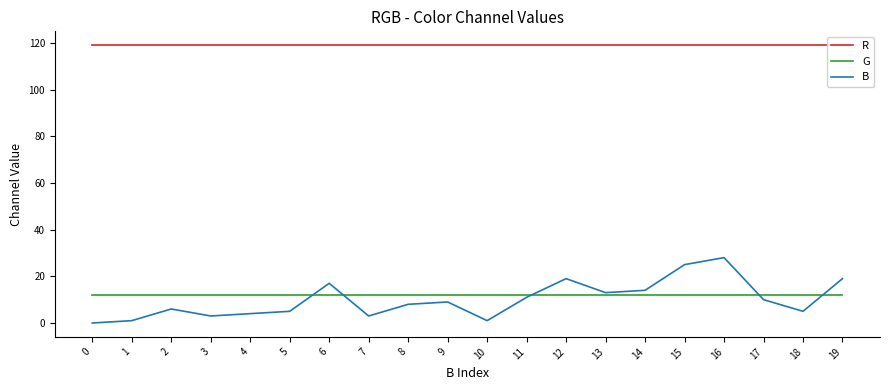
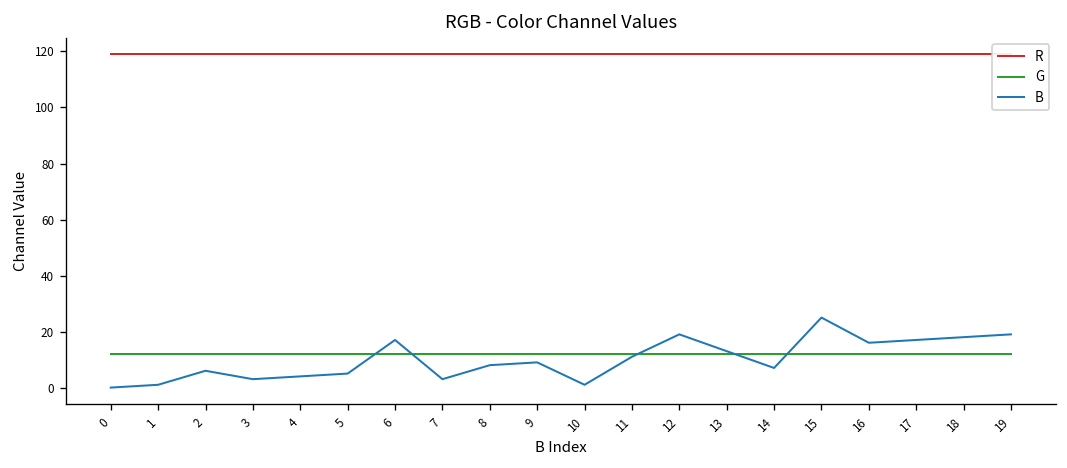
B, 14: 14 -> 7
B, 16: 28 -> 16
B, 17: 10 -> 17
B, 18: 5 -> 18
